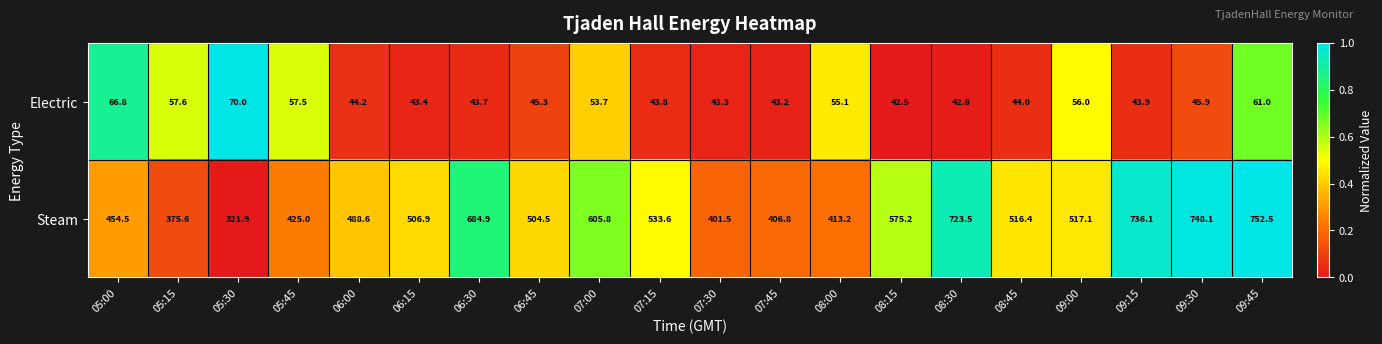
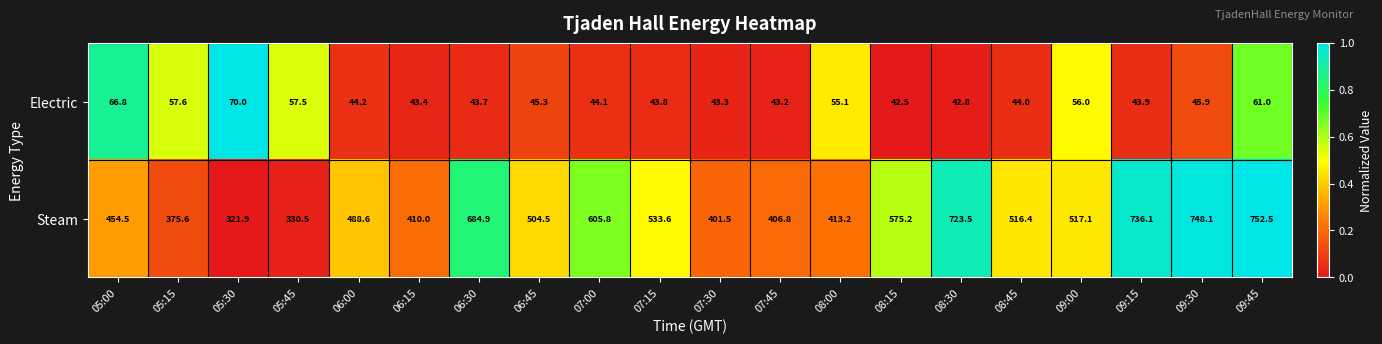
Electric, 07:00: 53.7 -> 44.1
Steam, 05:45: 425.0 -> 330.5
Steam, 06:15: 506.9 -> 410.0
